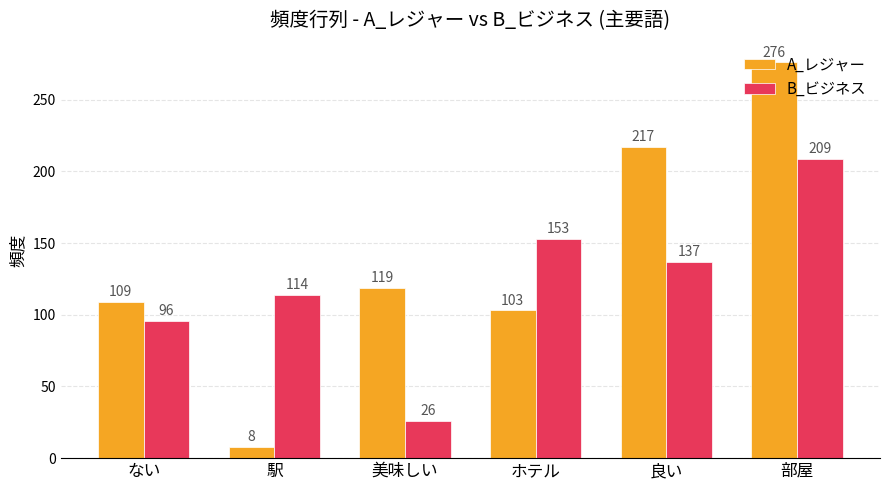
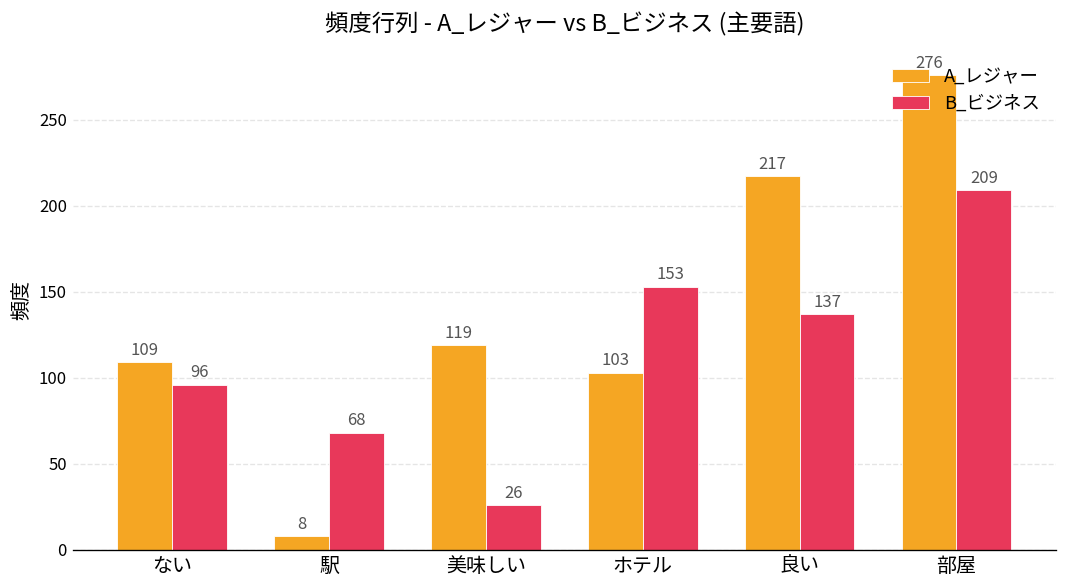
B_ビジネス, 駅: 114 -> 68
